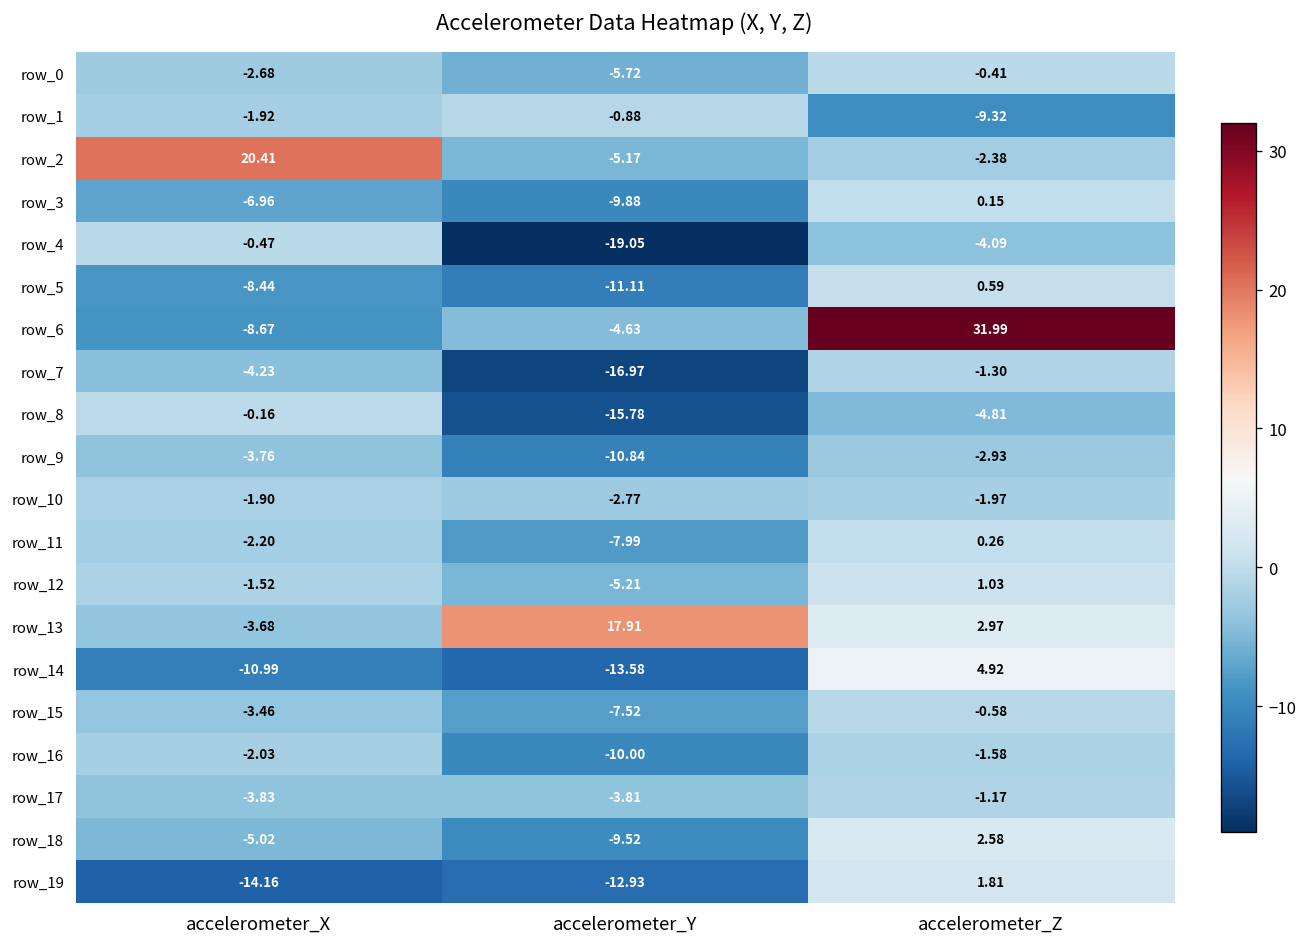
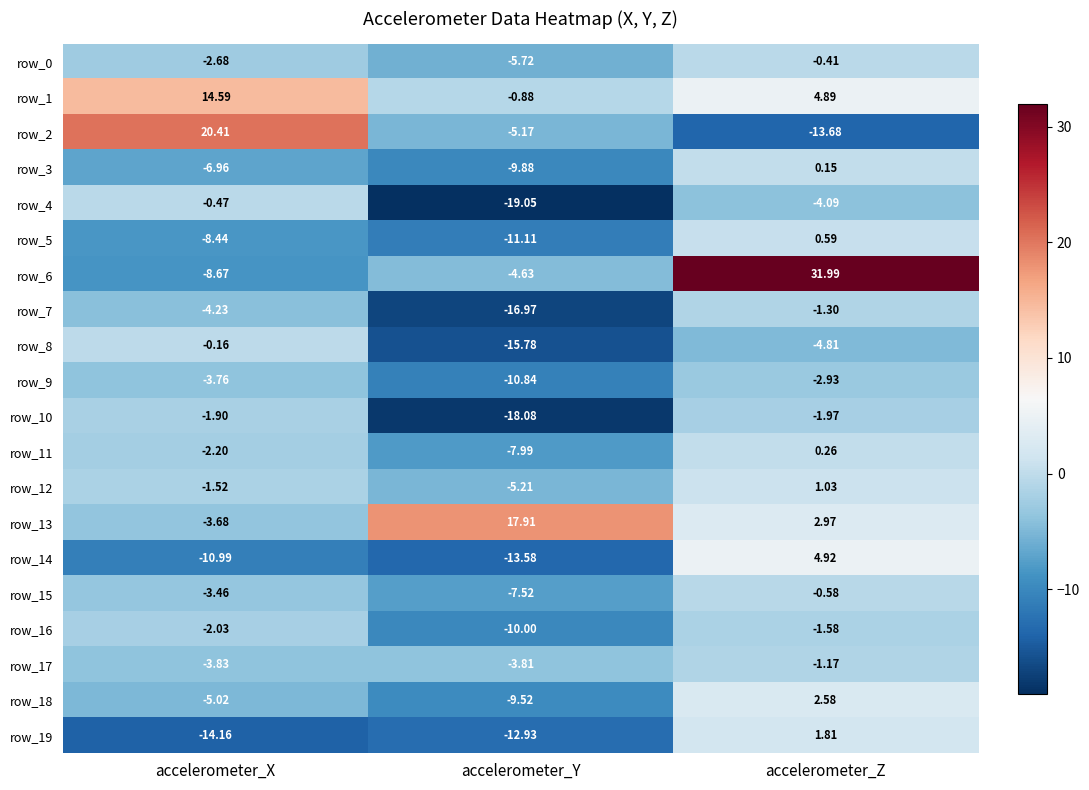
row_1, accelerometer_X: -1.92 -> 14.59
row_1, accelerometer_Z: -9.32 -> 4.89
row_2, accelerometer_Z: -2.38 -> -13.68
row_10, accelerometer_Y: -2.77 -> -18.08
